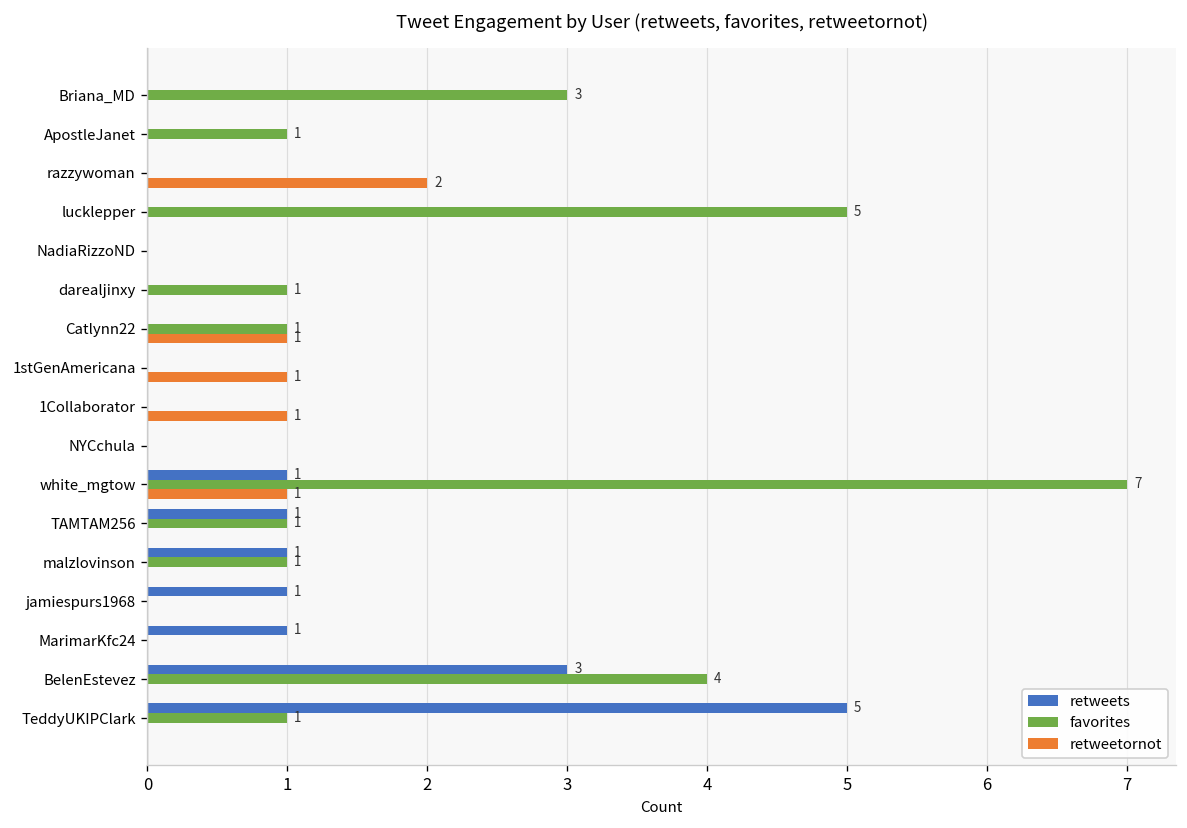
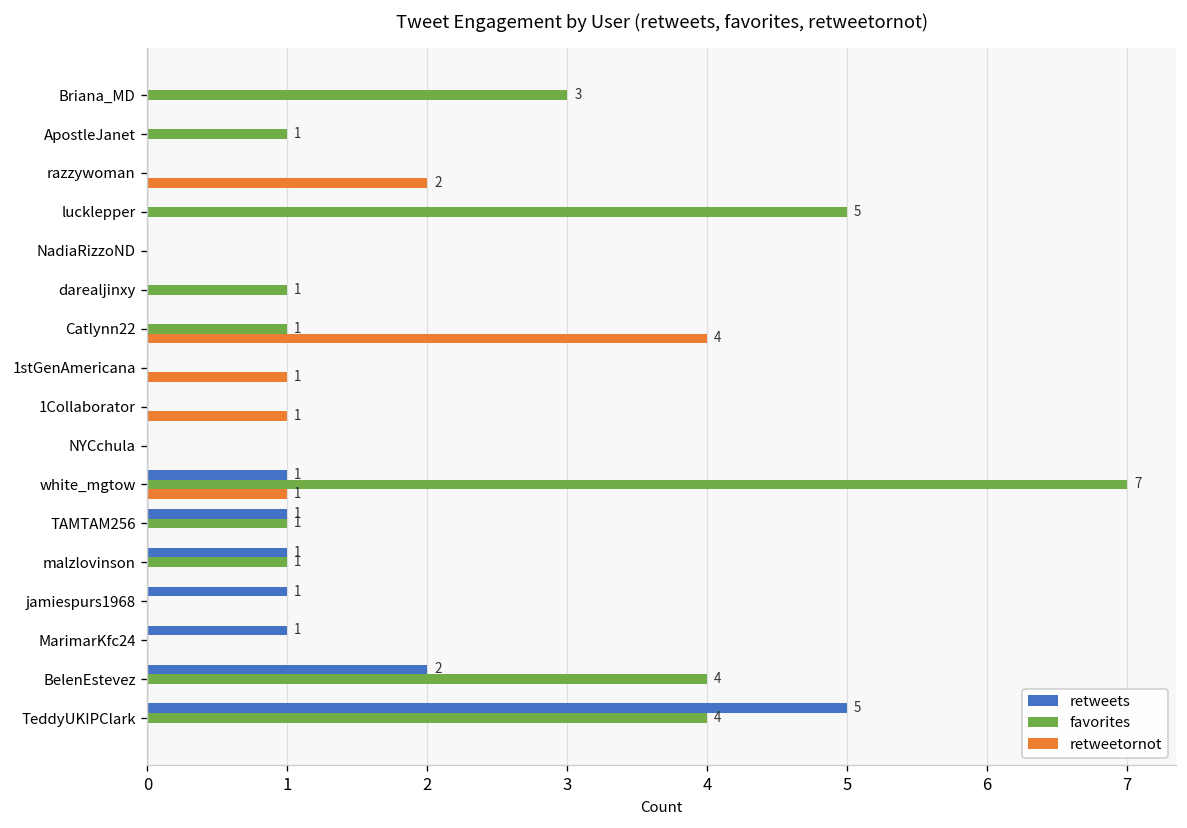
retweetornot, Catlynn22: 1 -> 4
retweets, BelenEstevez: 3 -> 2
favorites, TeddyUKIPClark: 1 -> 4
